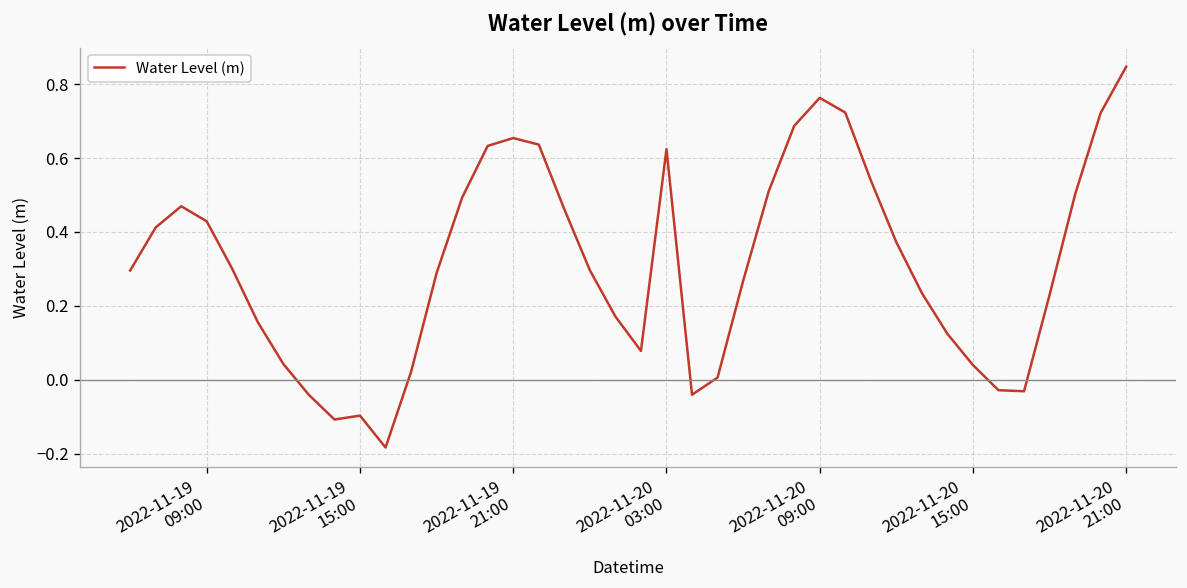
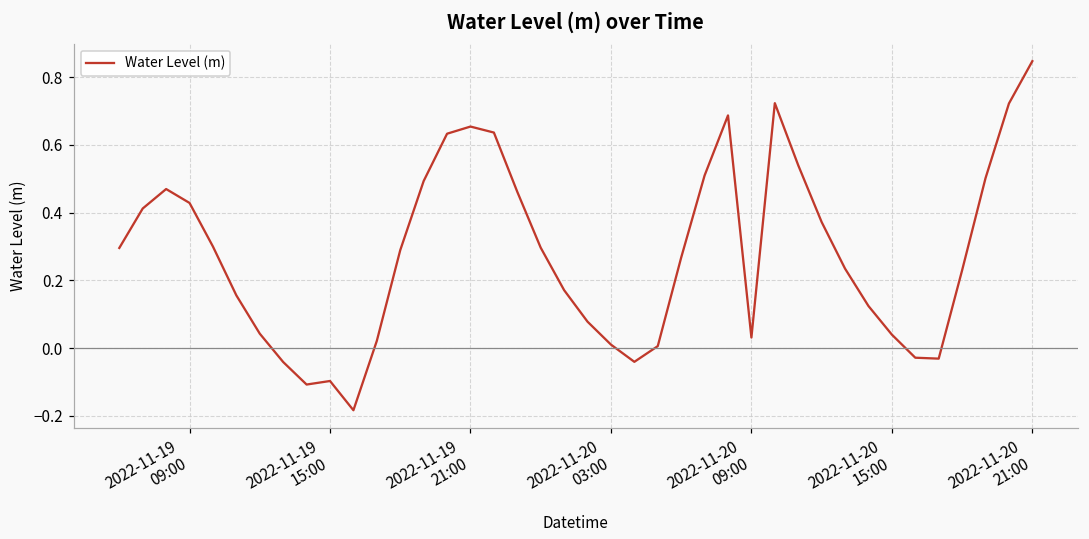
2022-11-20 03:00: 0.62 -> 0.01
2022-11-20 09:00: 0.76 -> 0.03
